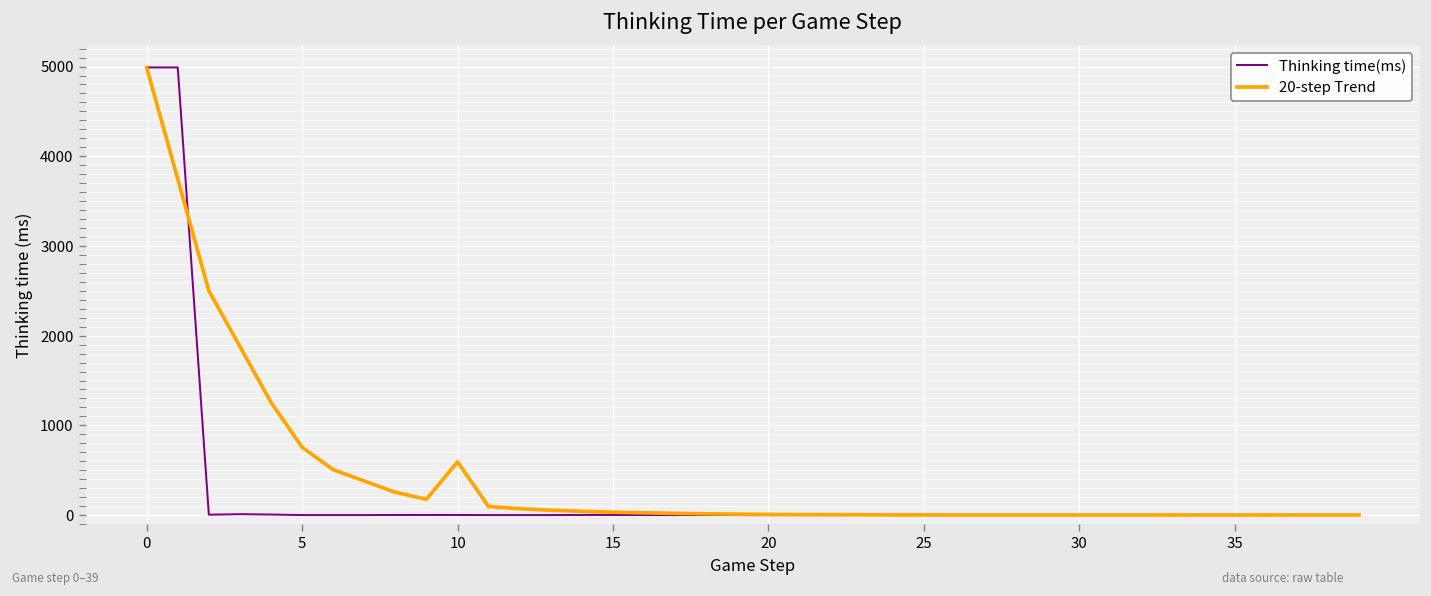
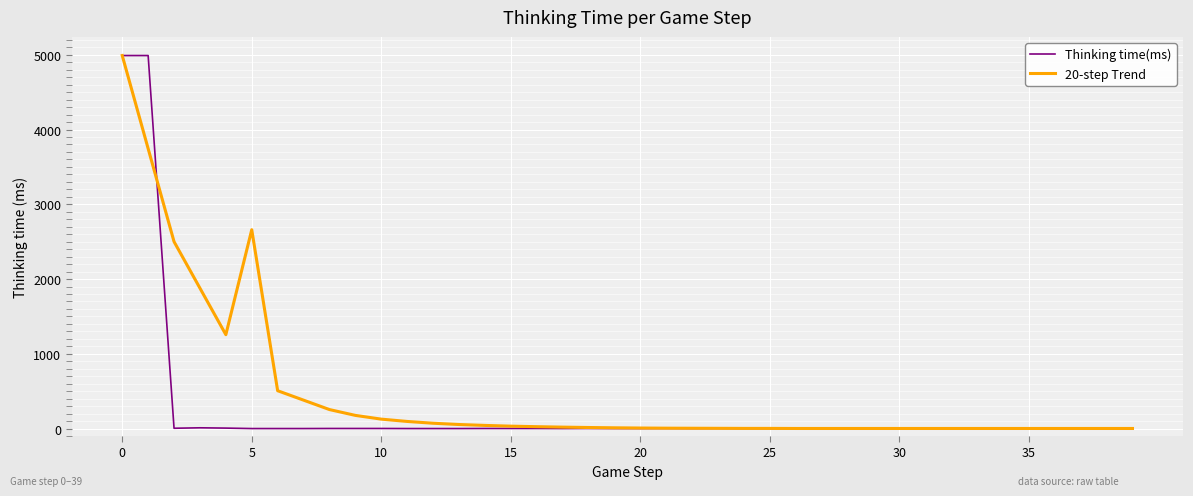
20-step Trend, 5: 800 -> 2700
20-step Trend, 10: 600 -> 100
